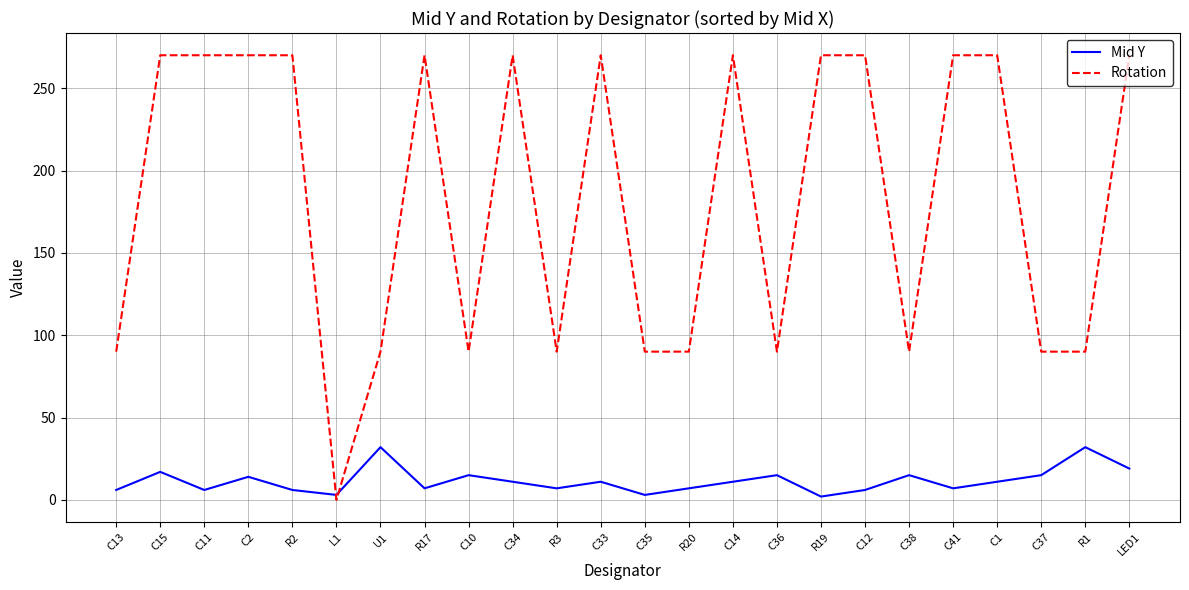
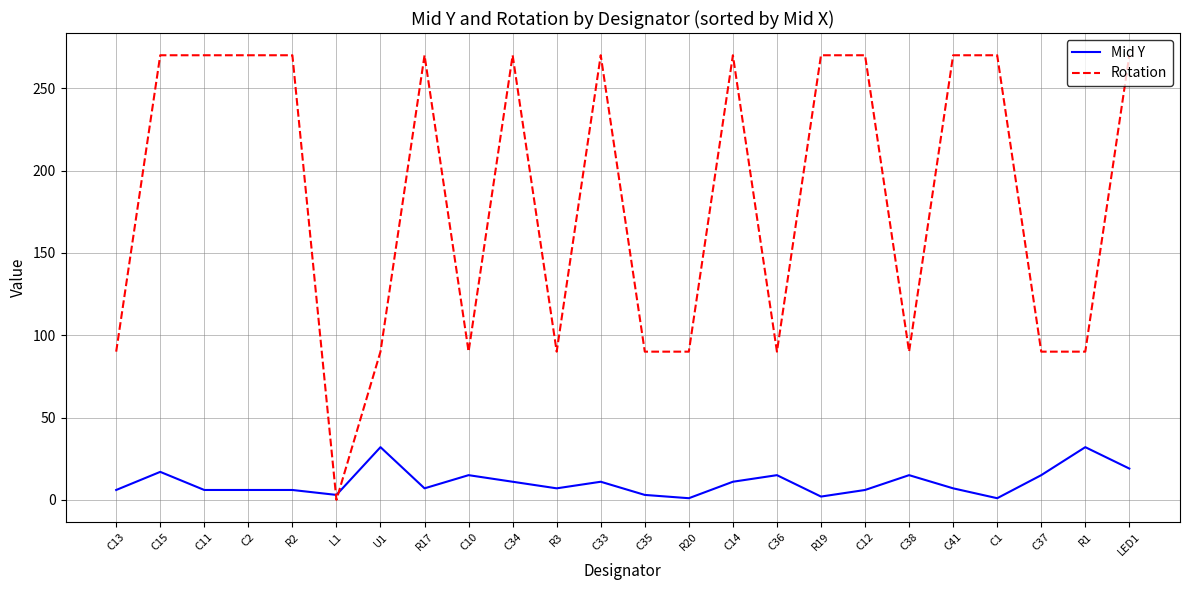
Mid Y, C2: 14 -> 6
Mid Y, R20: 7 -> 1
Mid Y, C1: 11 -> 1
